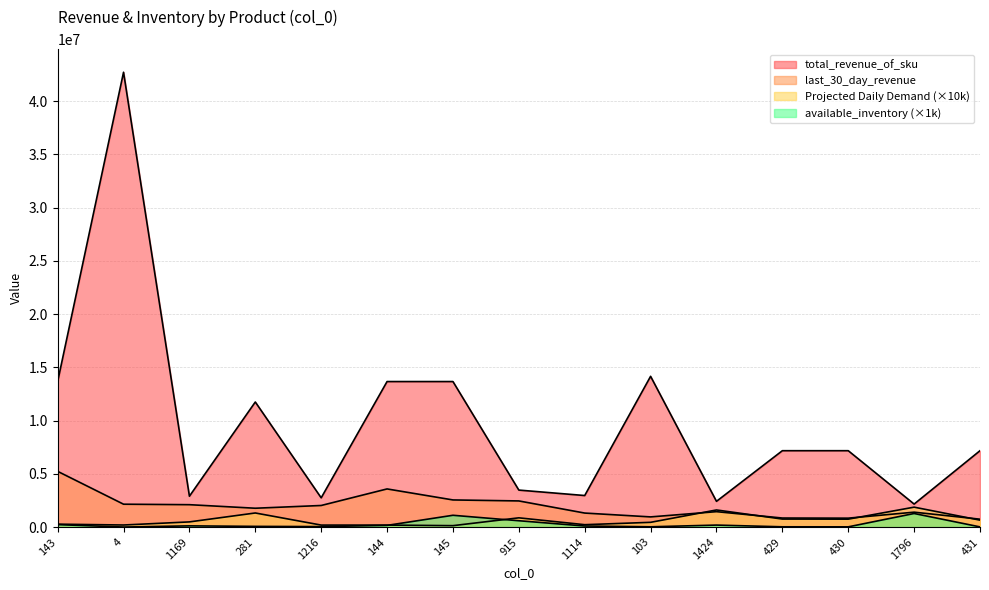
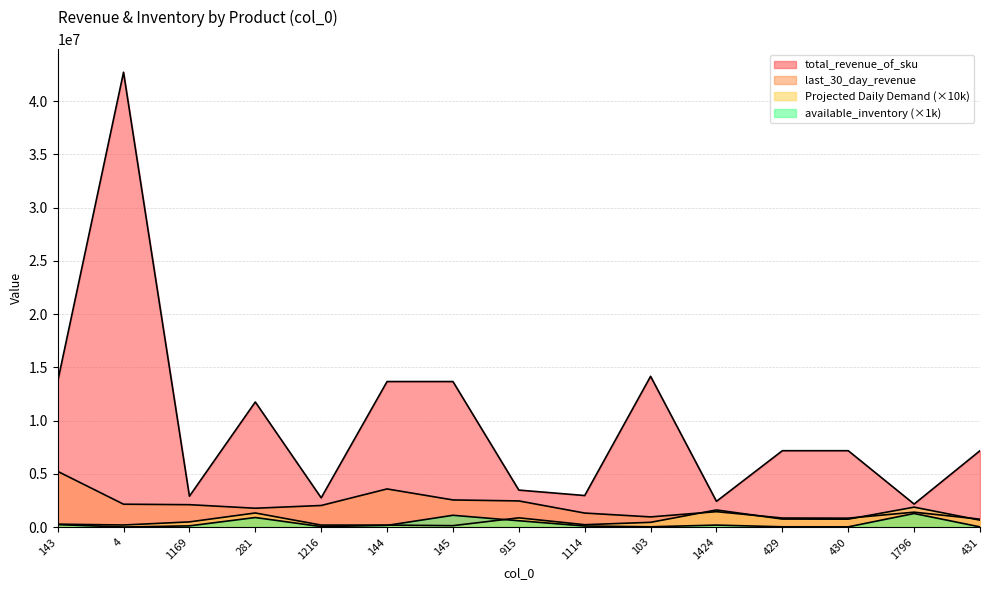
available_inventory (×1k), 281: 100000 -> 900000
